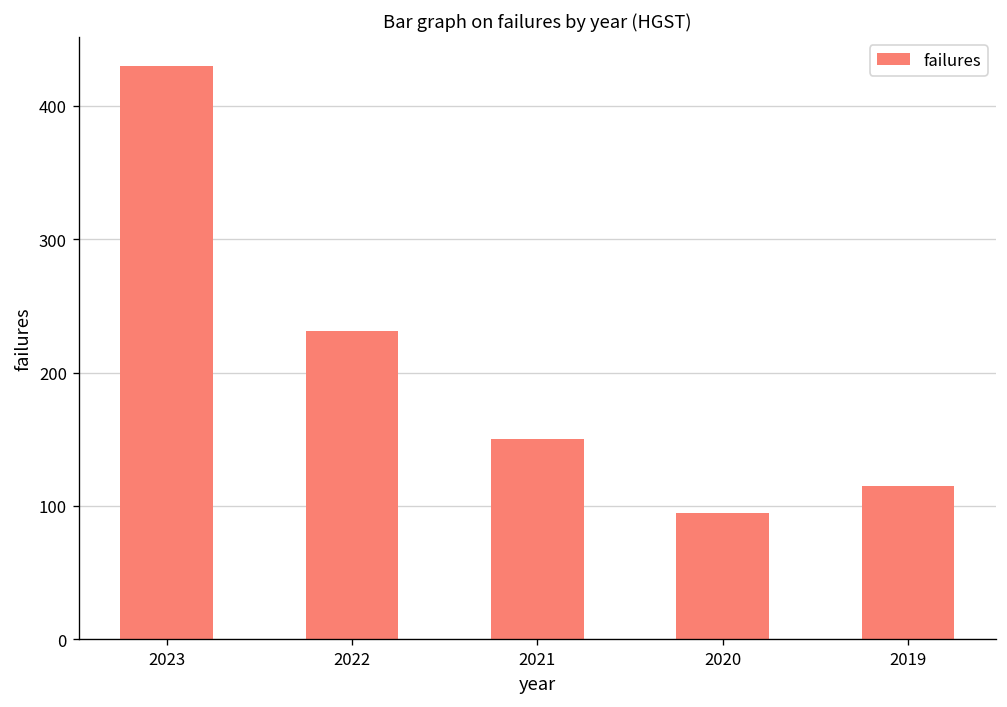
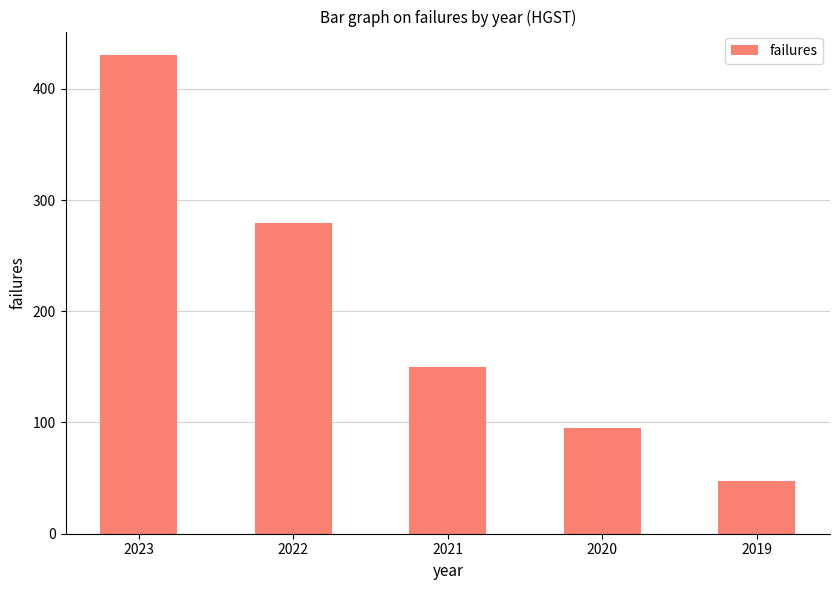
2022: 231 -> 279
2019: 115 -> 47
